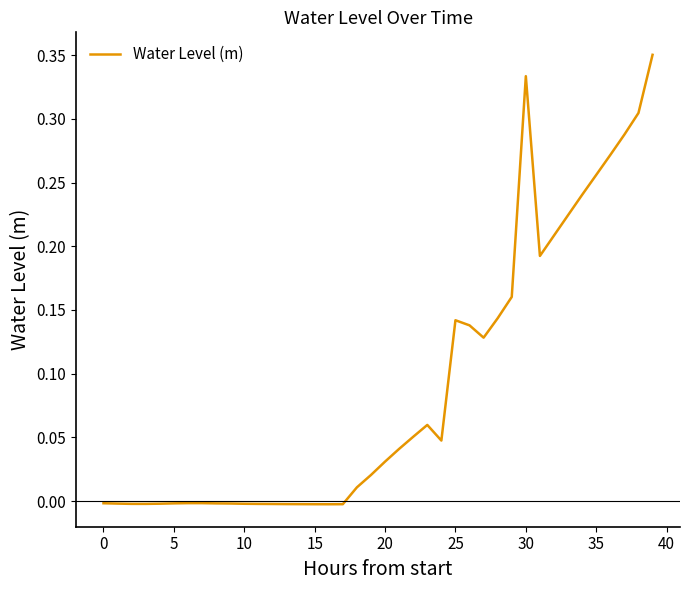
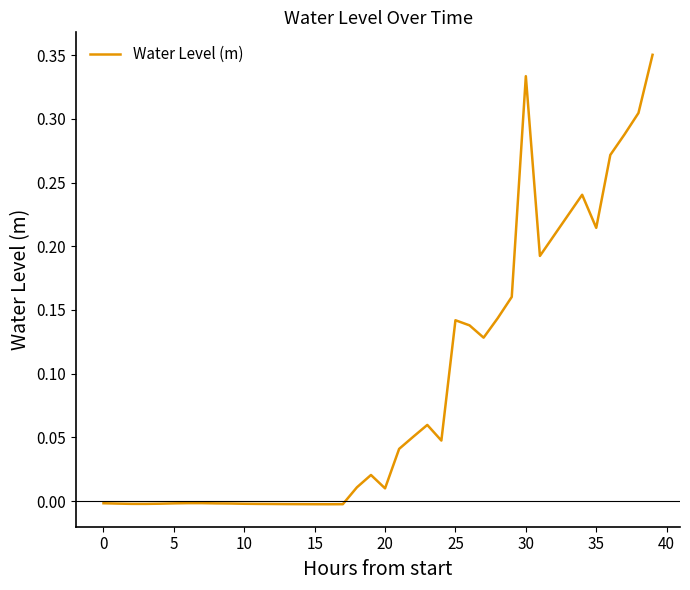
20: 0.031 -> 0.010
35: 0.256 -> 0.214
